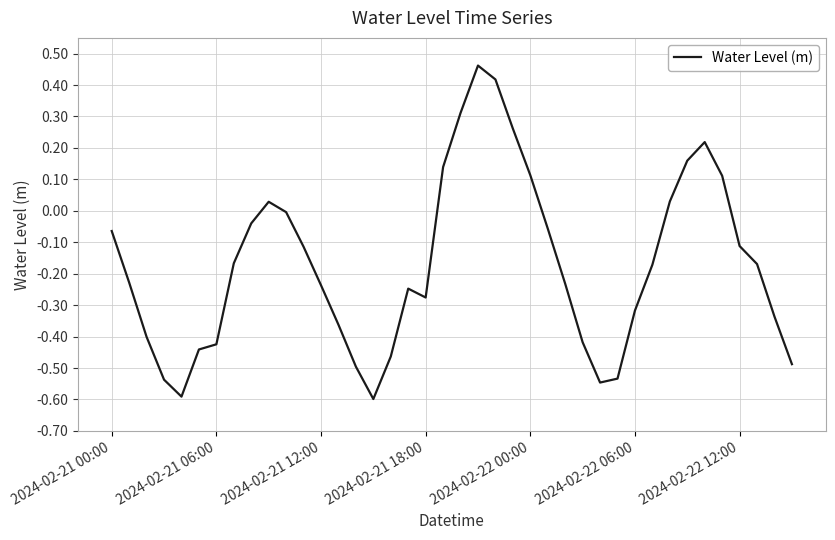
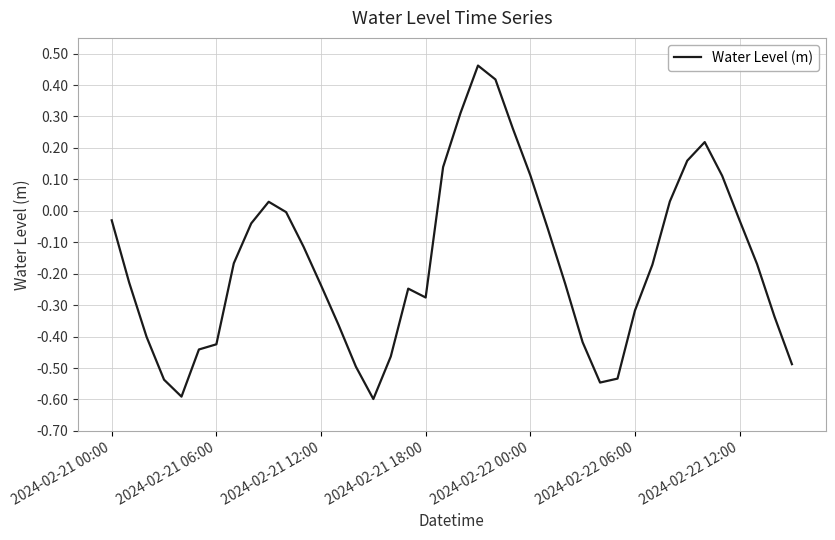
2024-02-21 00:00: -0.06 -> -0.03
2024-02-22 12:00: -0.11 -> -0.03
